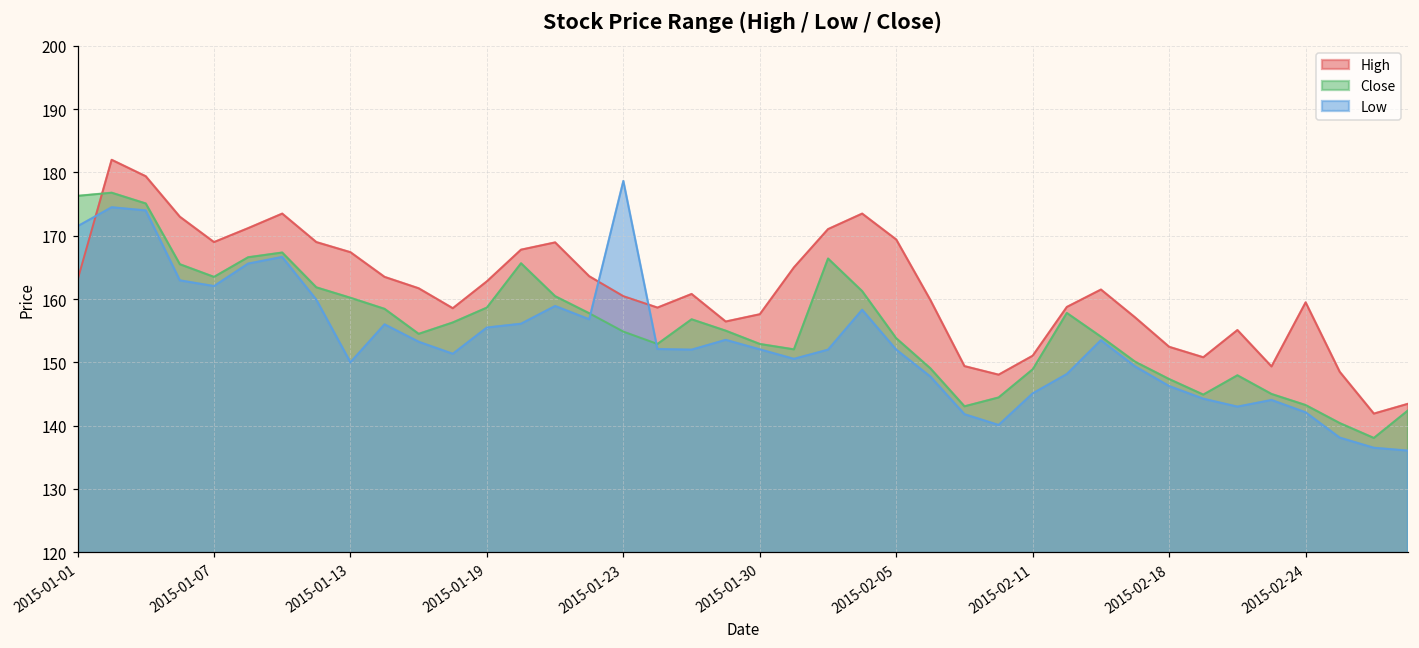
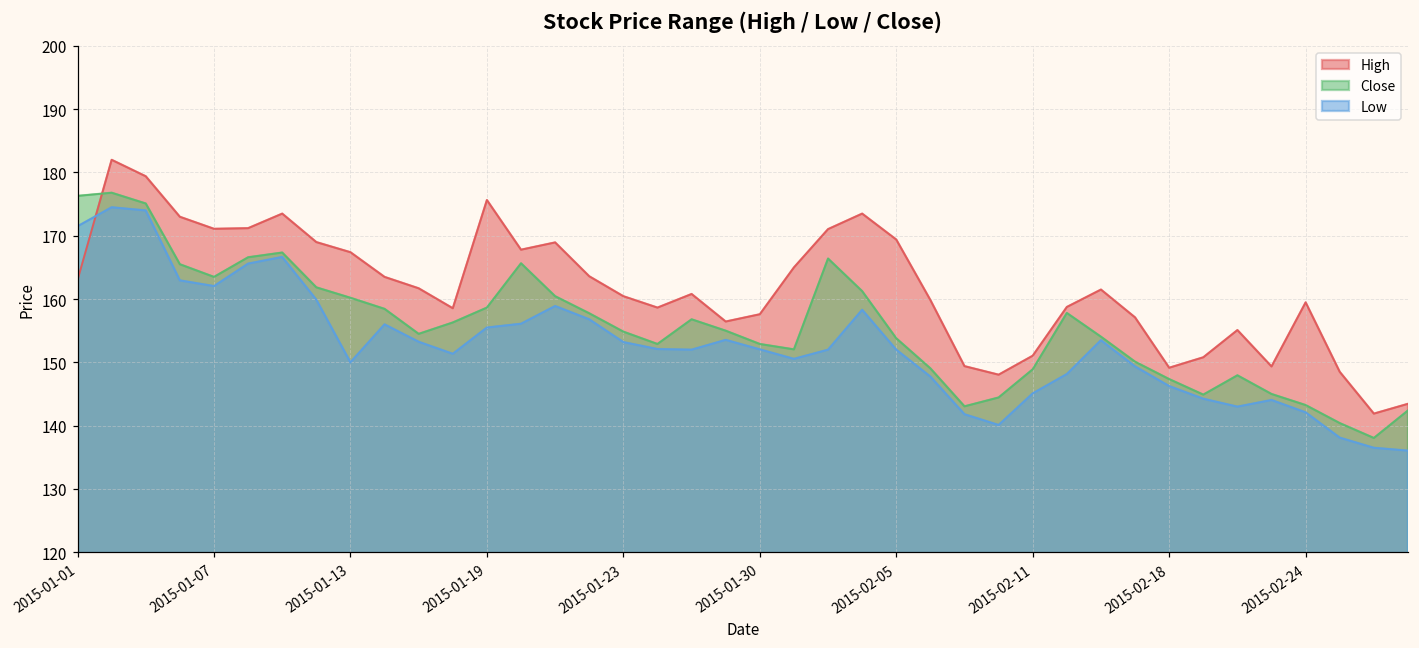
High, 2015-01-07: 169 -> 171
High, 2015-01-19: 163 -> 176
Low, 2015-01-23: 179 -> 153
High, 2015-02-18: 152 -> 149
